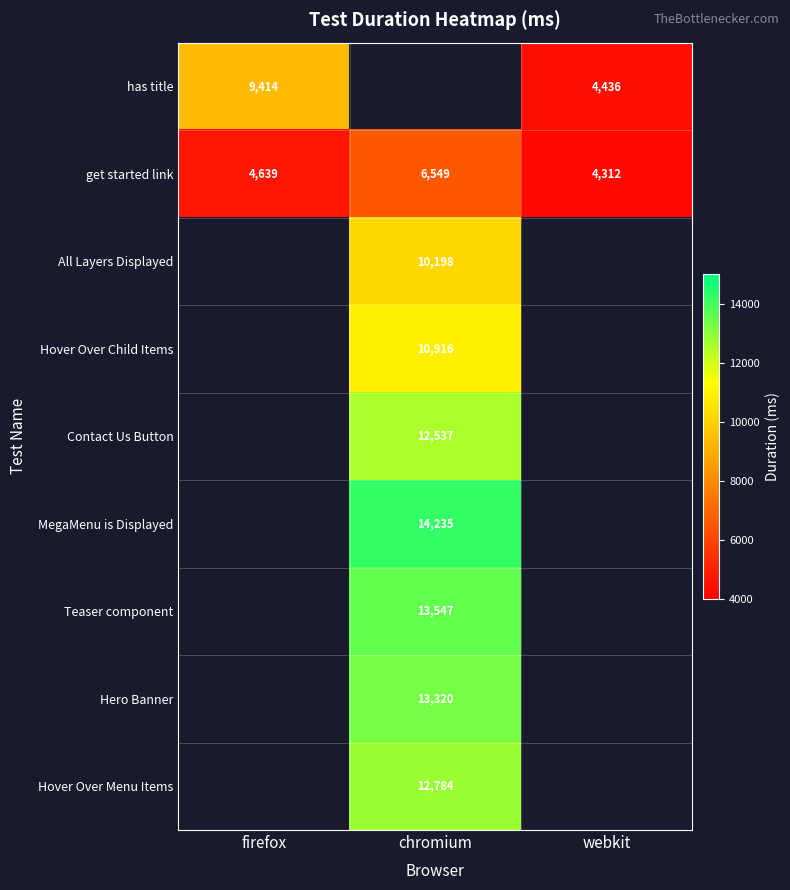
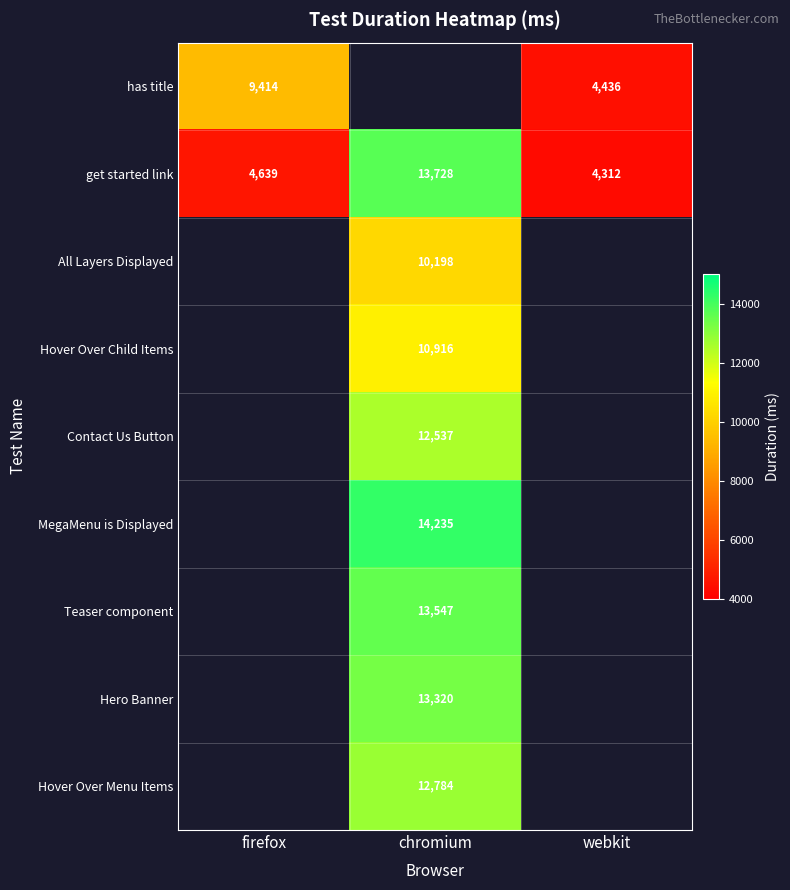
get started link, chromium: 6,549 -> 13,728
